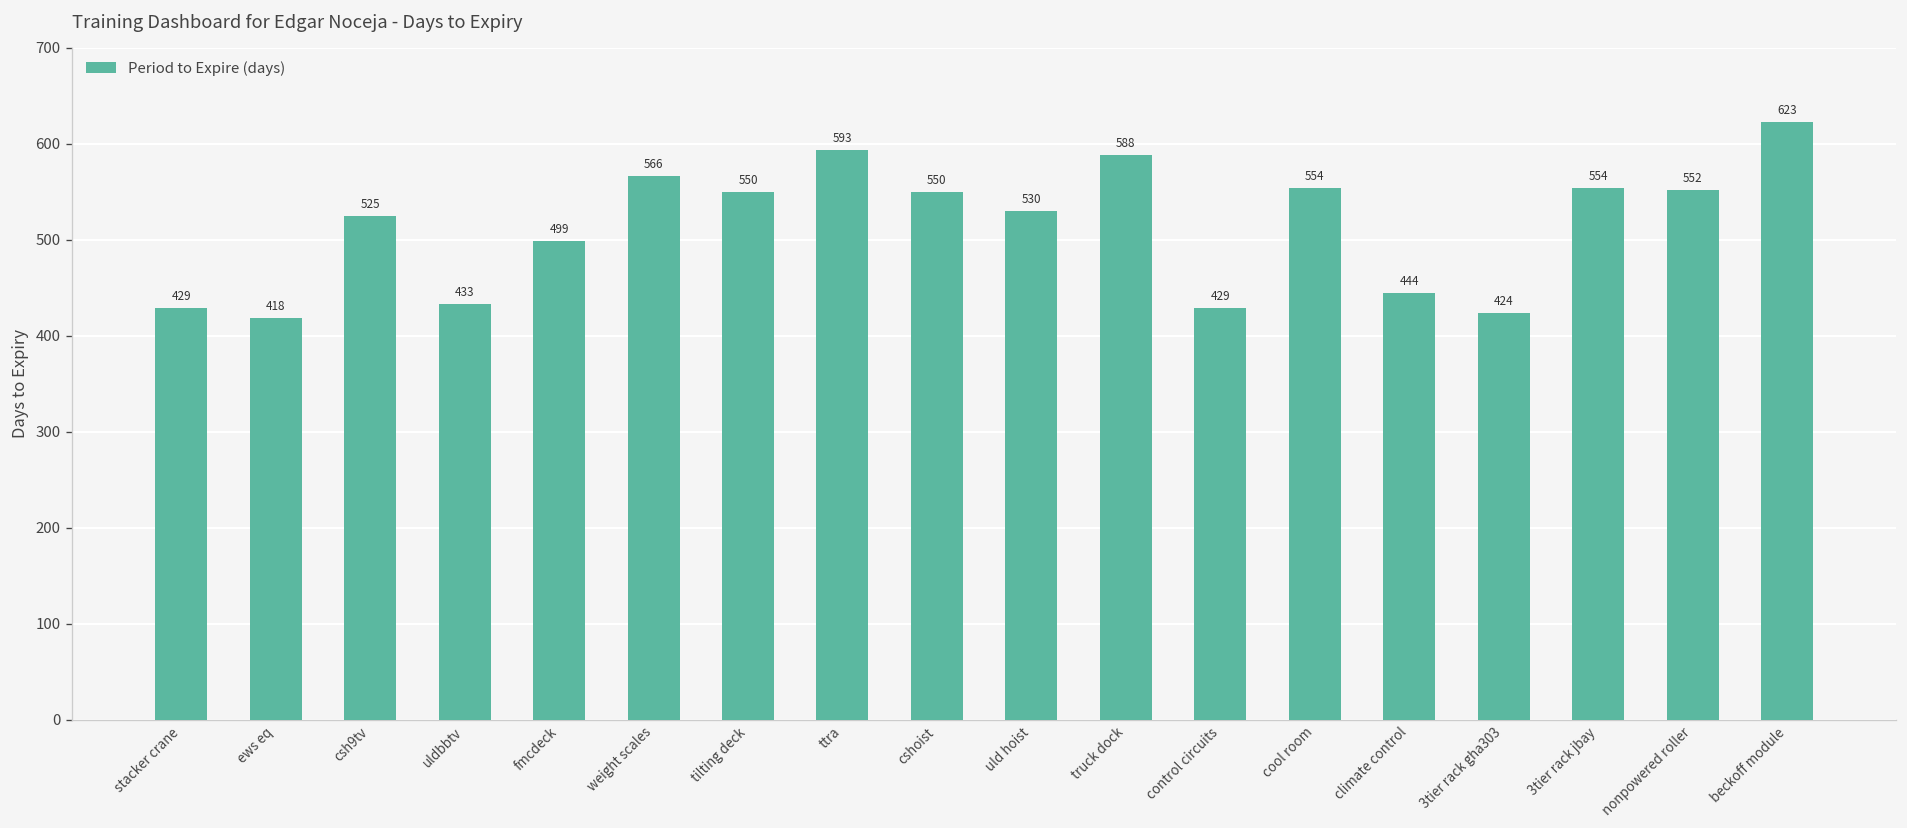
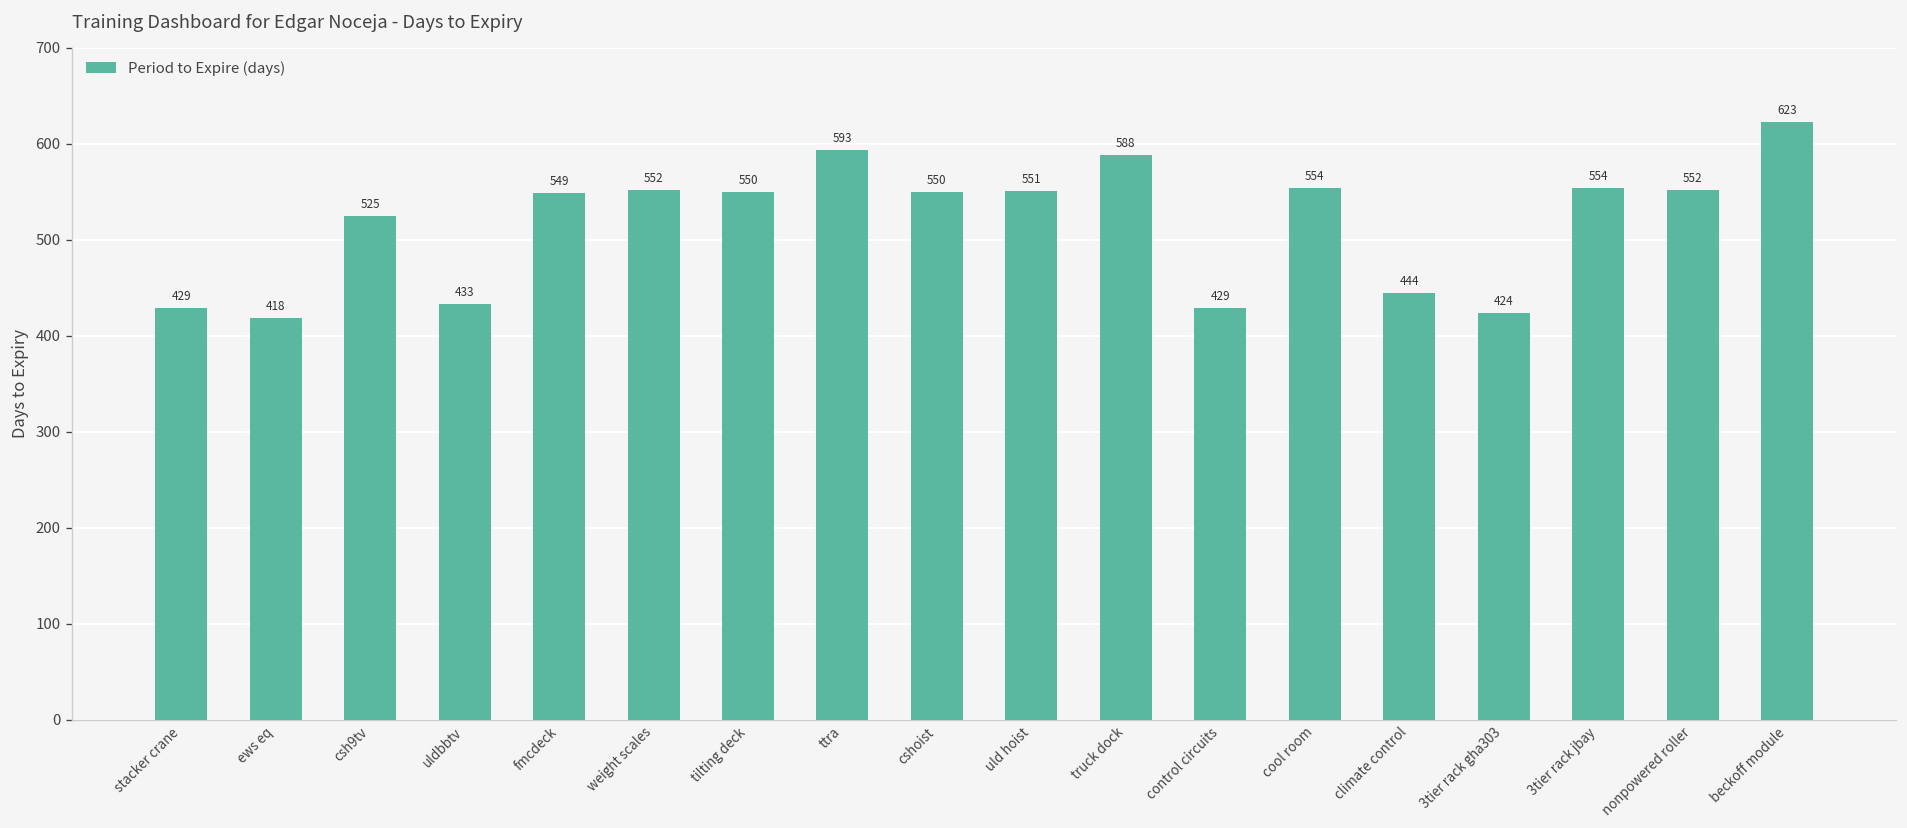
fmcdeck: 499 -> 549
weight scales: 566 -> 552
uld hoist: 530 -> 551
